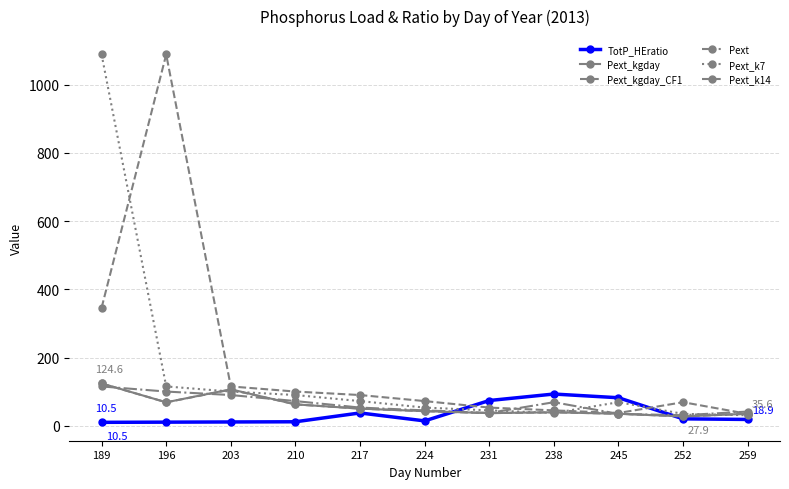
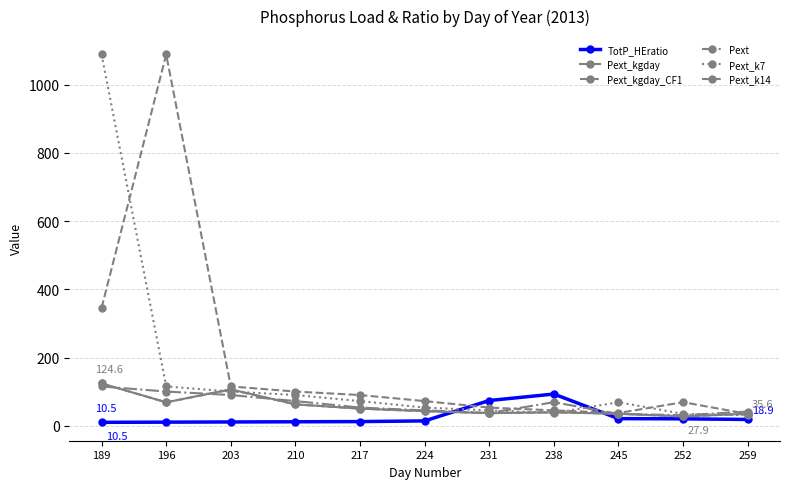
TotP_HEratio, 217: 40 -> 10
TotP_HEratio, 245: 80 -> 20
